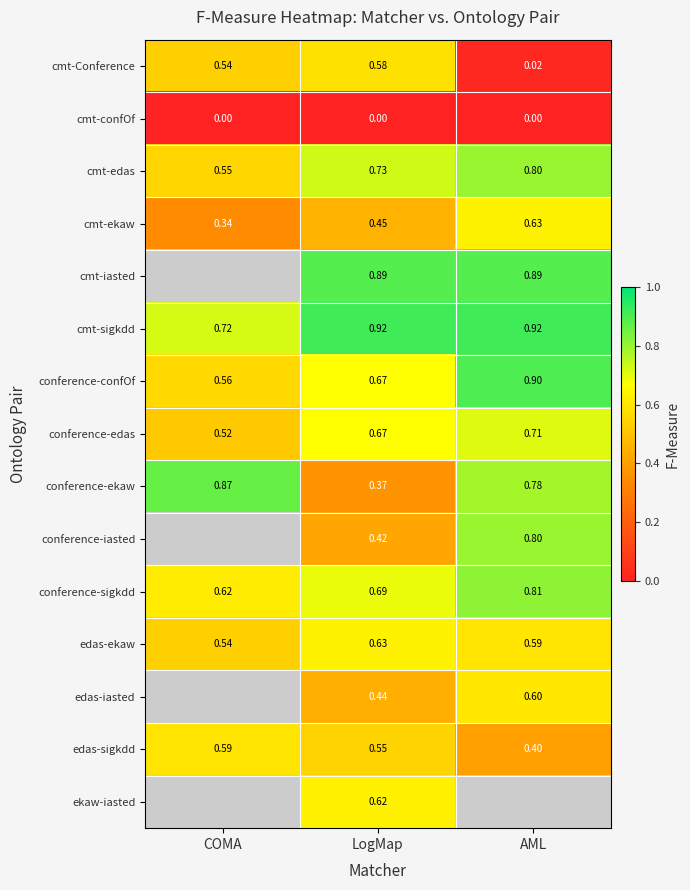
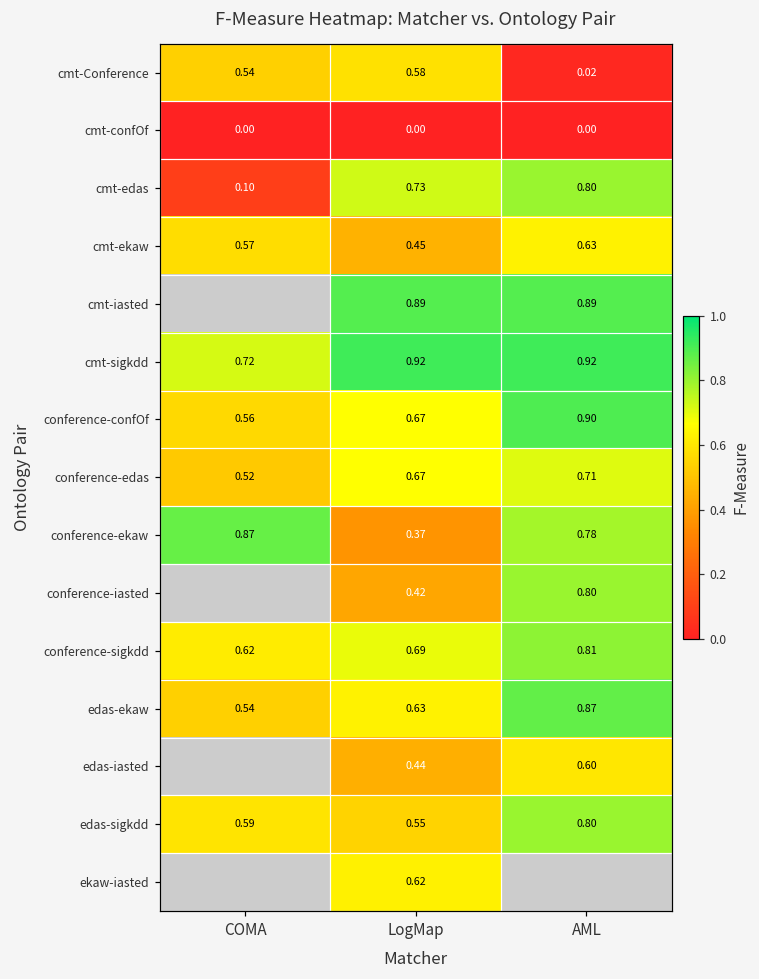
cmt-edas, COMA: 0.55 -> 0.10
cmt-ekaw, COMA: 0.34 -> 0.57
edas-ekaw, AML: 0.59 -> 0.87
edas-sigkdd, AML: 0.40 -> 0.80
